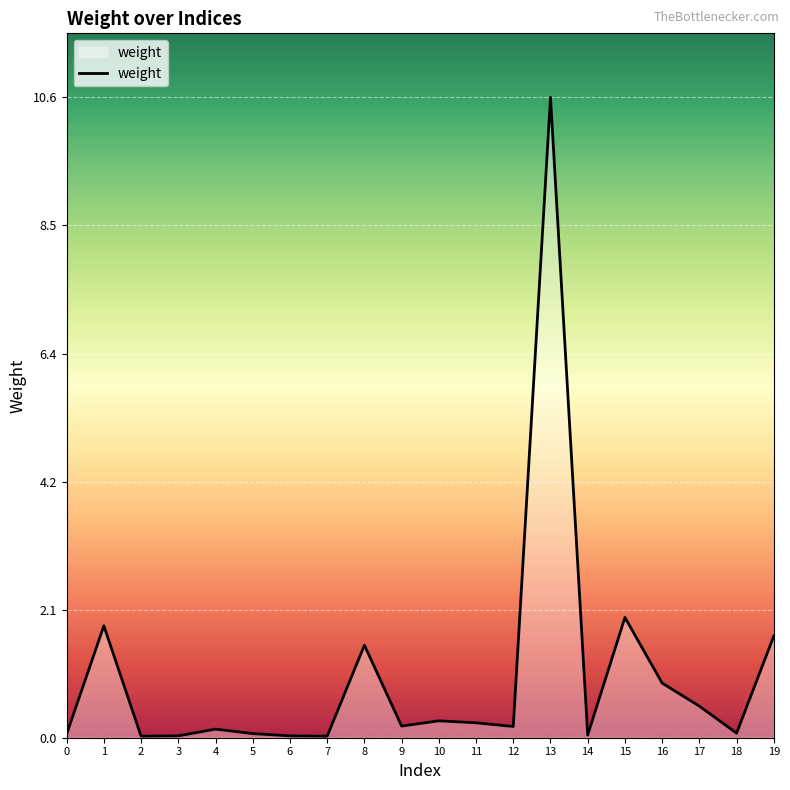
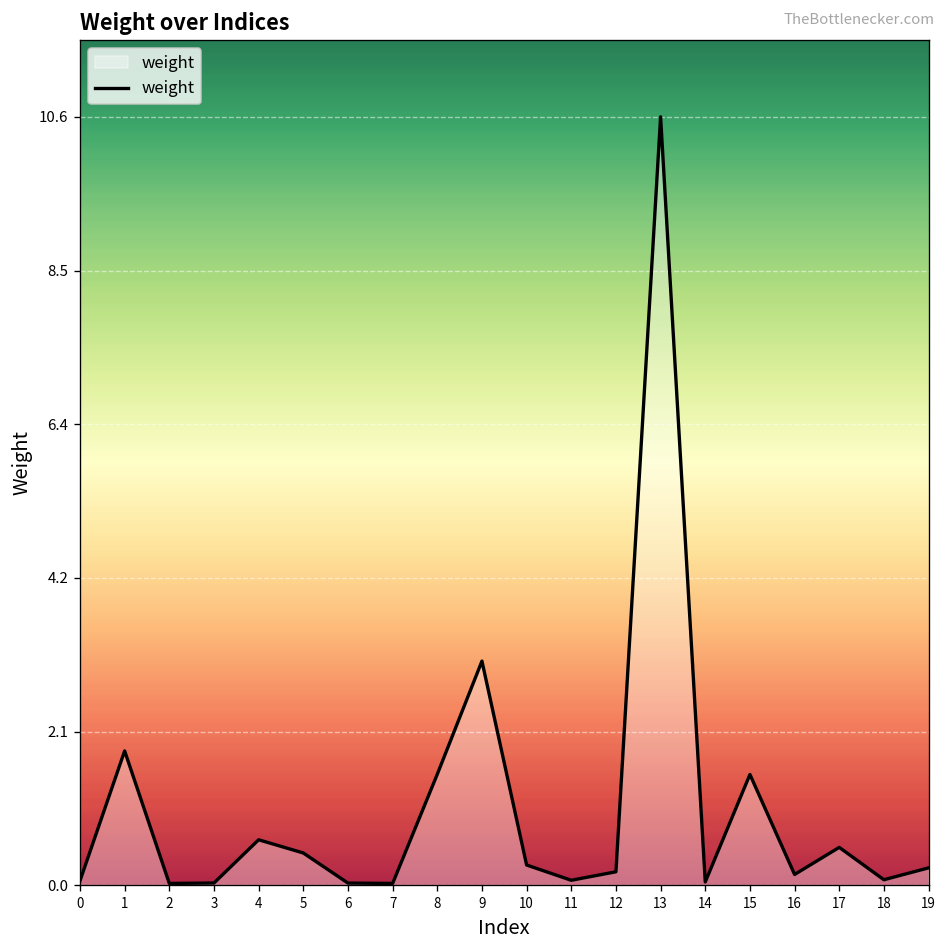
4: 0.1 -> 0.6
5: 0.1 -> 0.4
9: 0.2 -> 3.1
11: 0.2 -> 0.1
15: 2.0 -> 1.5
16: 0.9 -> 0.1
19: 1.7 -> 0.2
